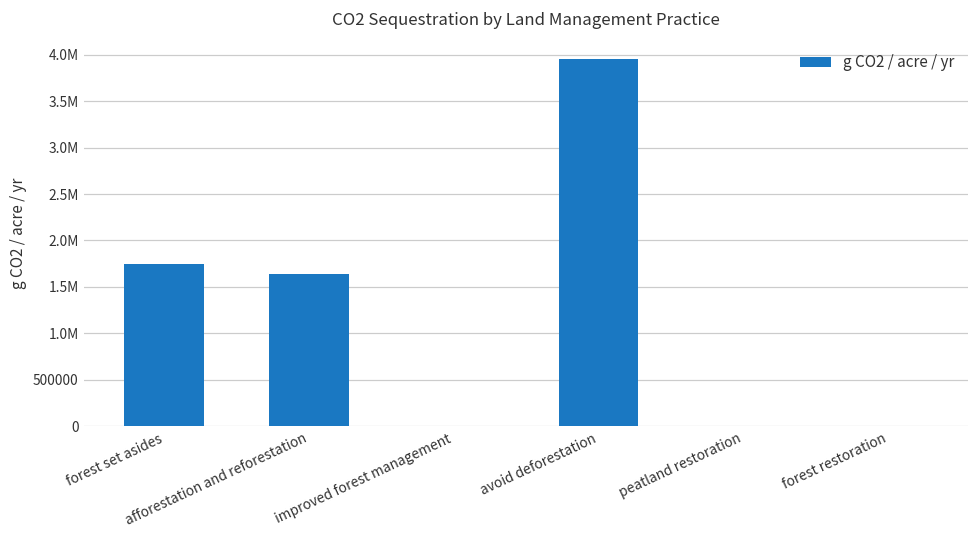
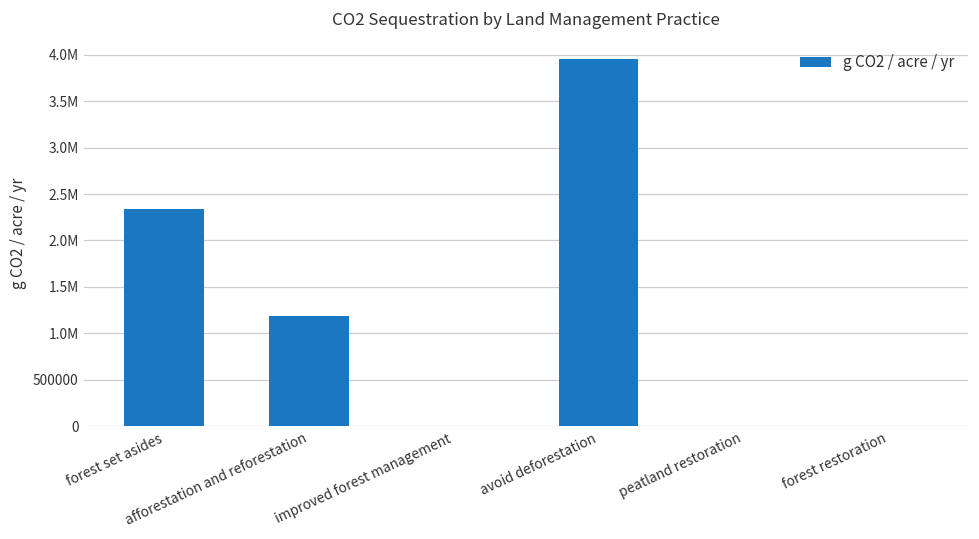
forest set asides: 1700000 -> 2300000
afforestation and reforestation: 1600000 -> 1200000
